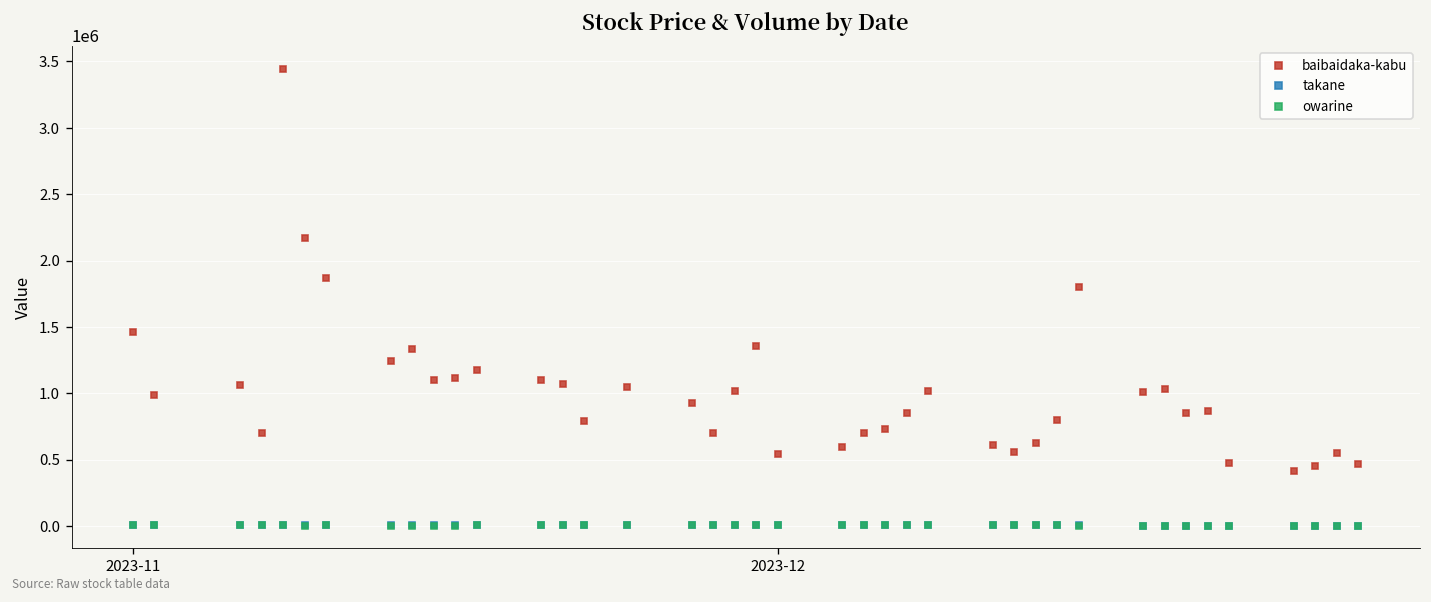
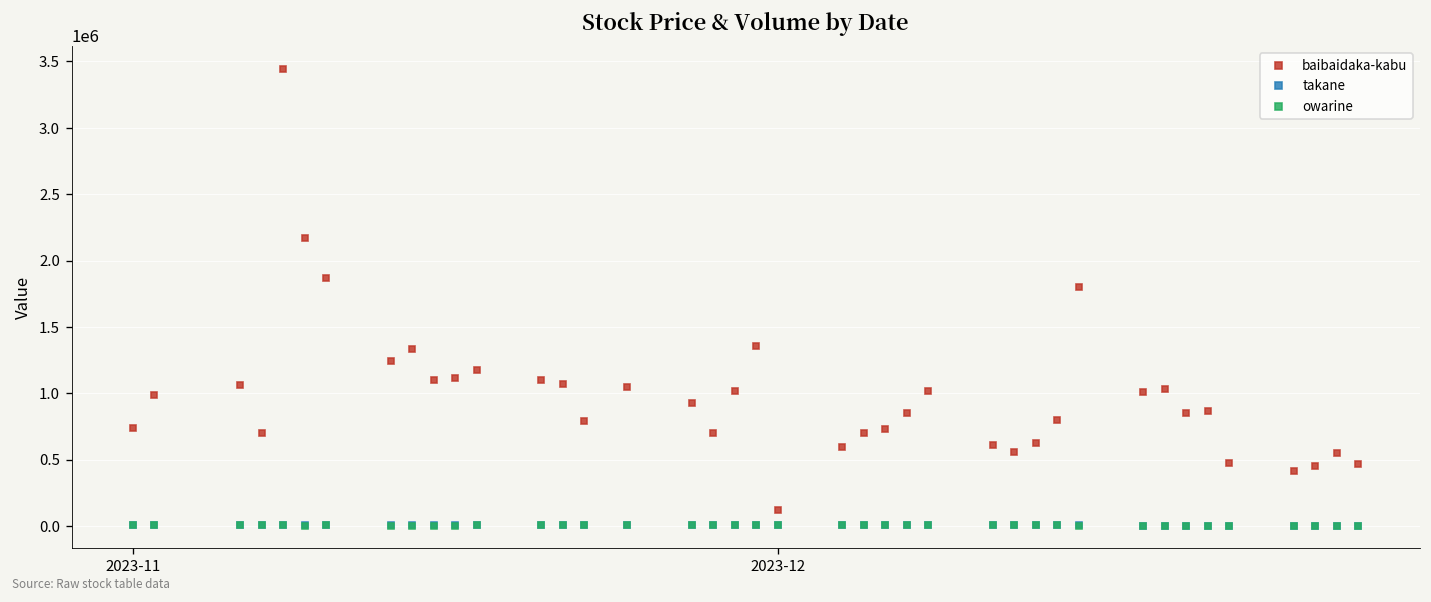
baibaidaka-kabu, 2023-11: 1460000 -> 740000
baibaidaka-kabu, 2023-12: 540000 -> 120000
